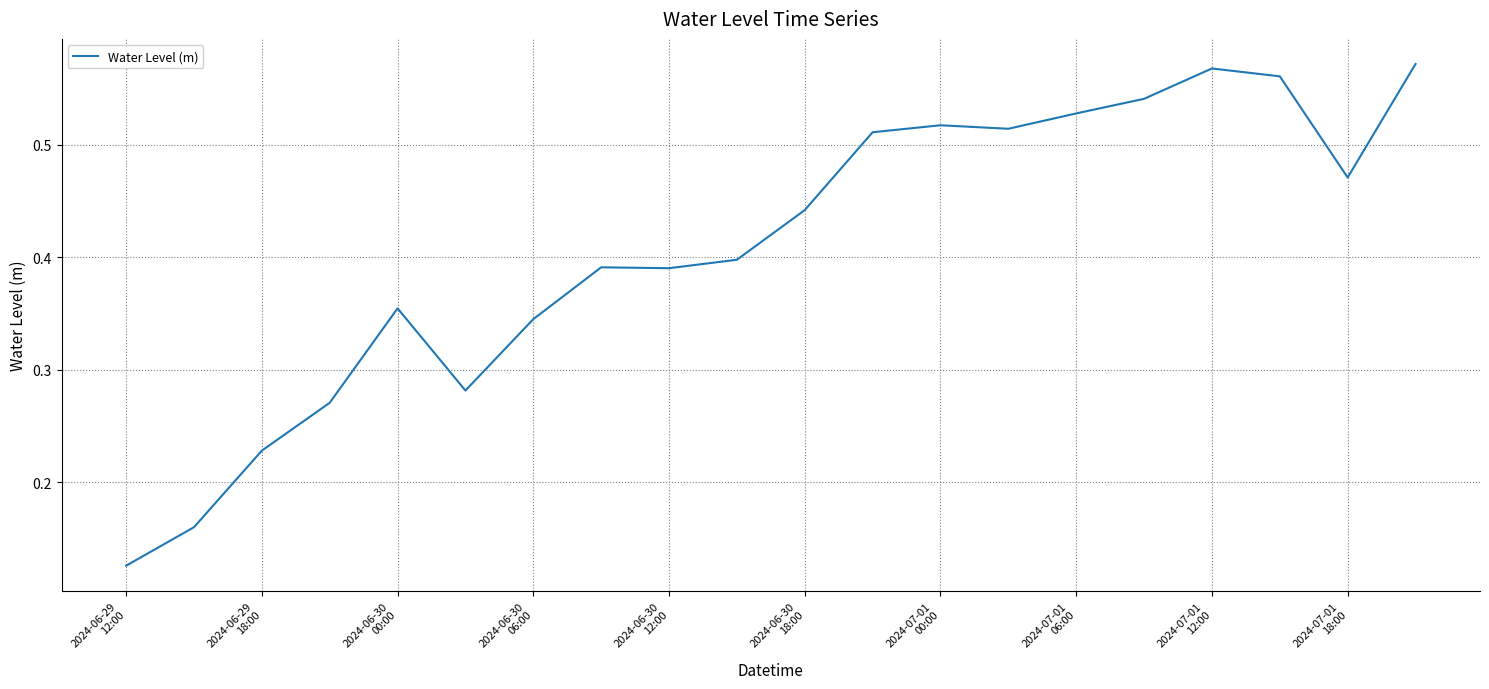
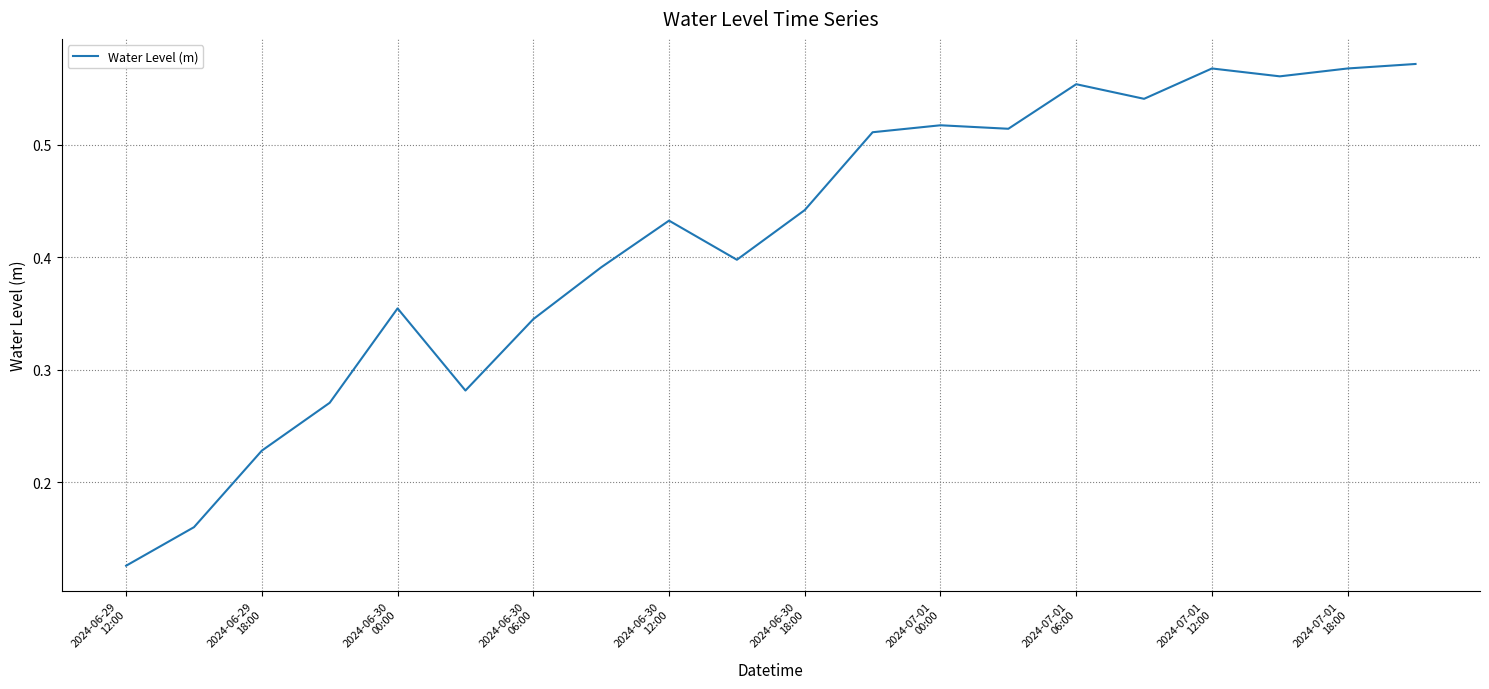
2024-06-30 12:00: 0.390 -> 0.433
2024-07-01 06:00: 0.528 -> 0.554
2024-07-01 18:00: 0.471 -> 0.568
